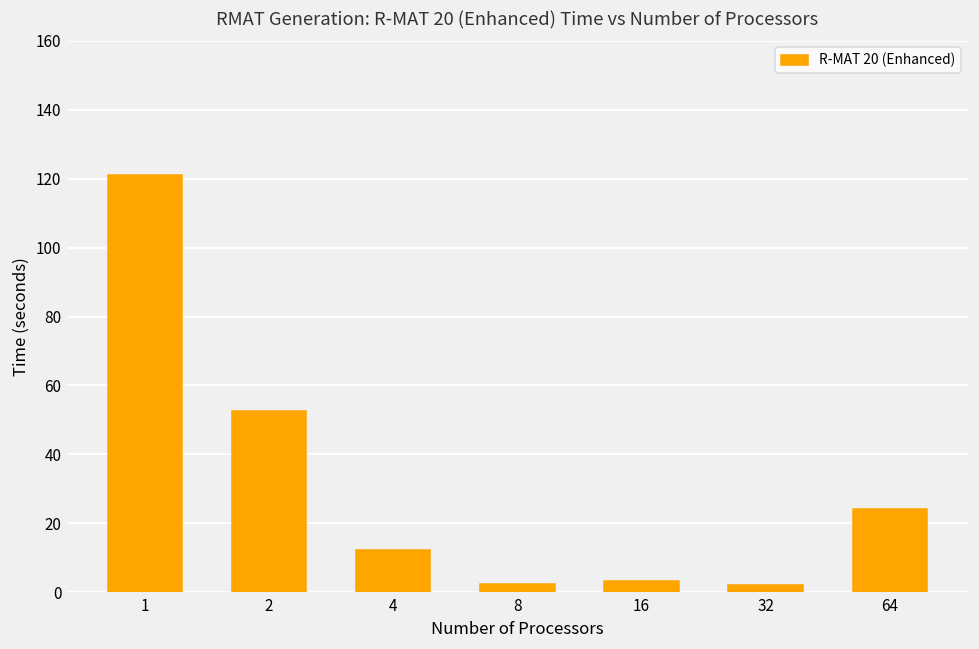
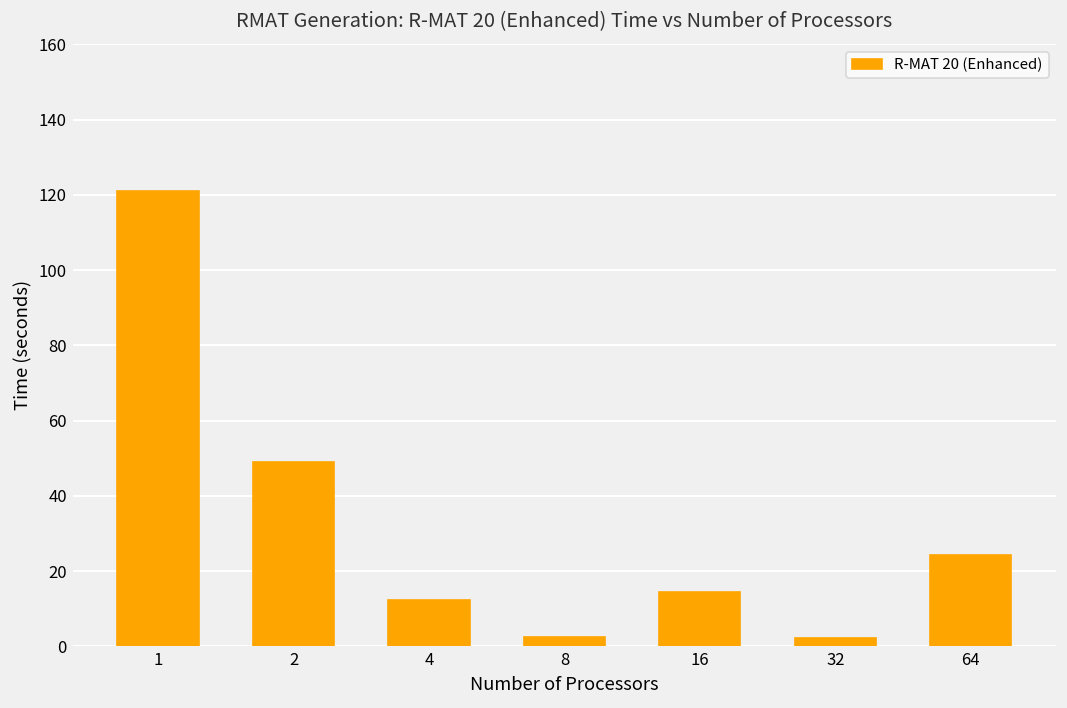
2: 53 -> 49
16: 3 -> 15
